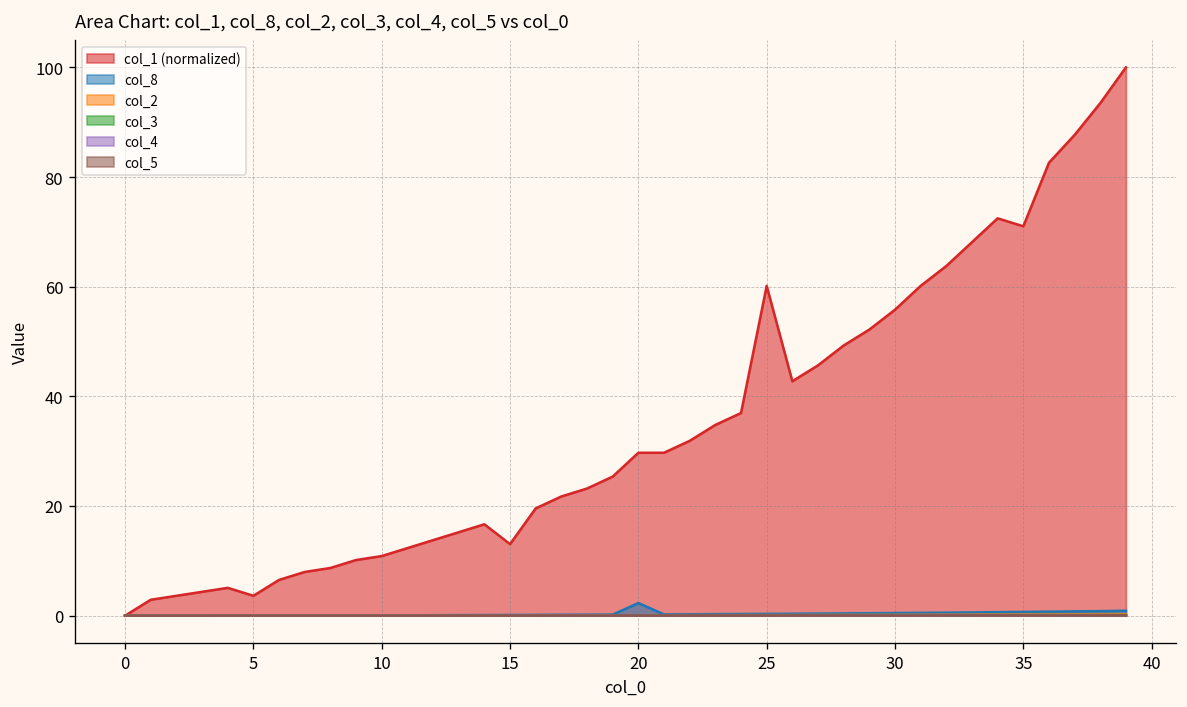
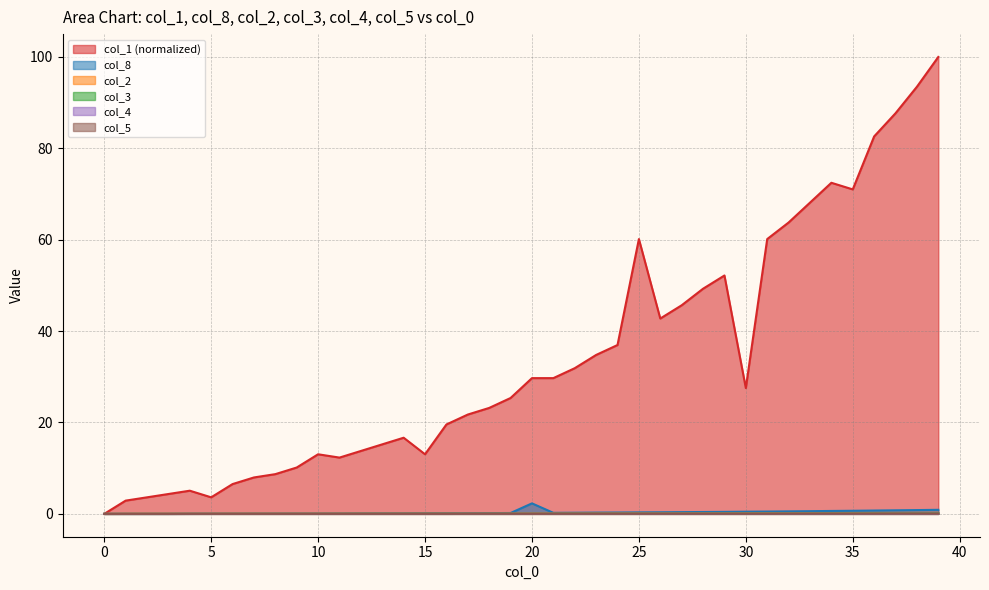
col_1 (normalized), 10: 11 -> 13
col_1 (normalized), 30: 56 -> 28
